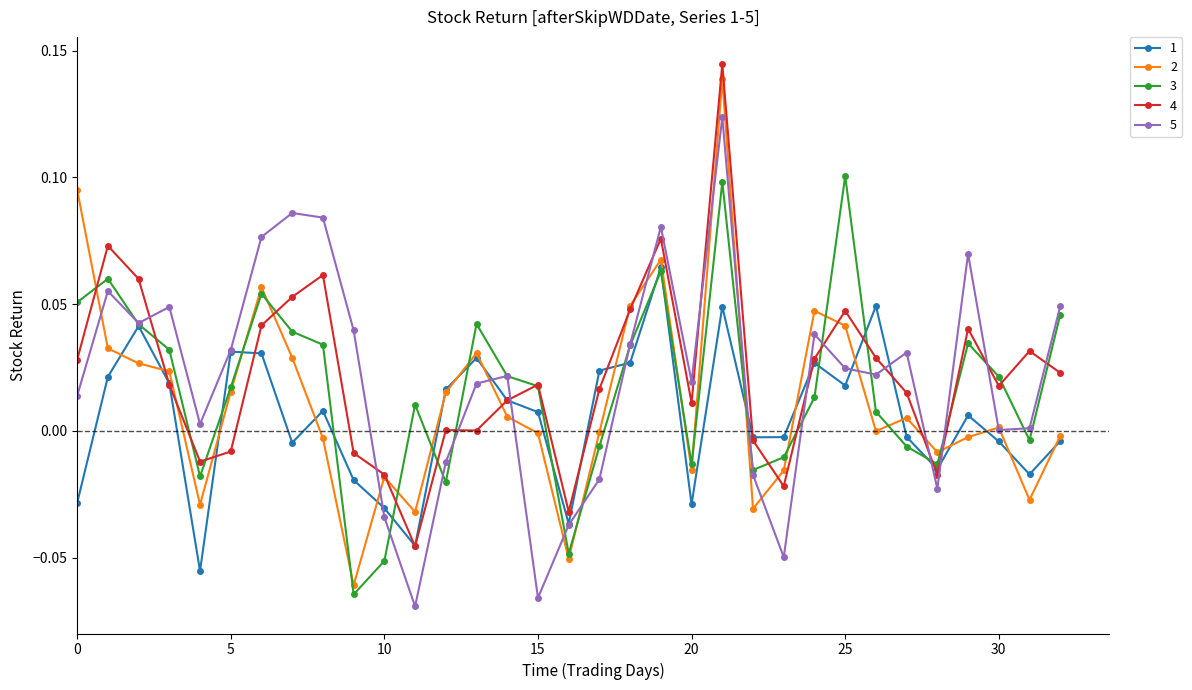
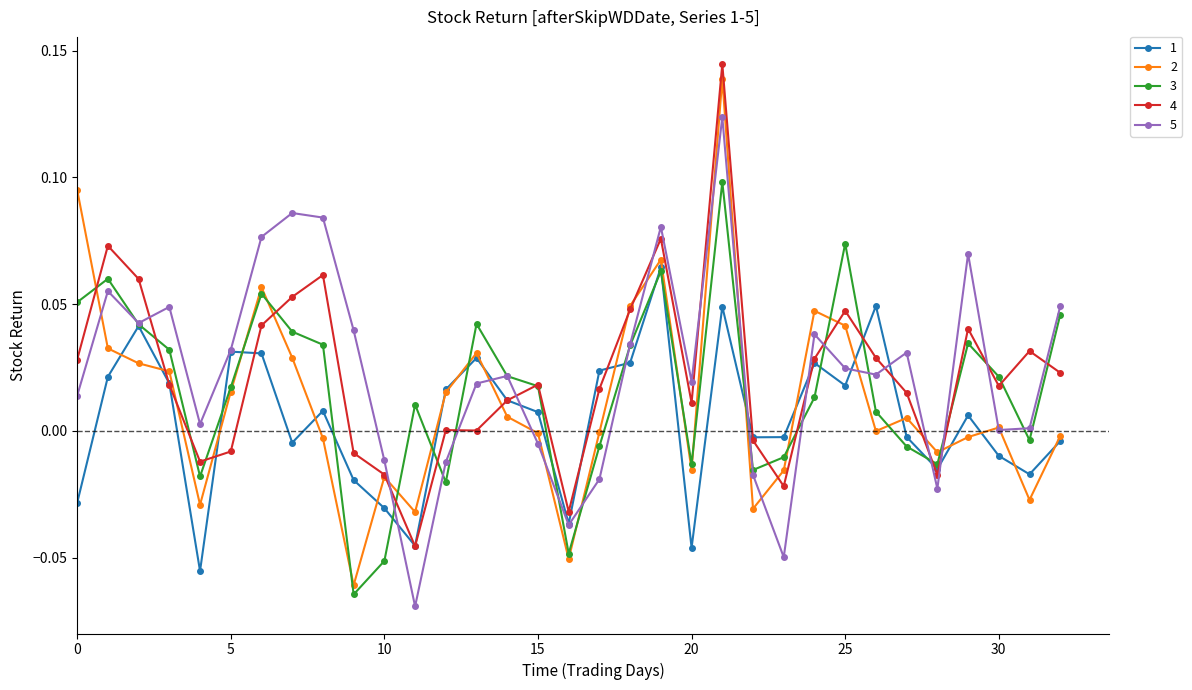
5, 10: -0.034 -> -0.012
5, 15: -0.066 -> -0.005
1, 20: -0.029 -> -0.046
3, 25: 0.100 -> 0.074
1, 30: -0.004 -> -0.010
